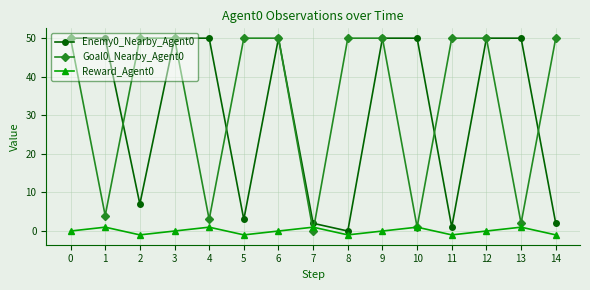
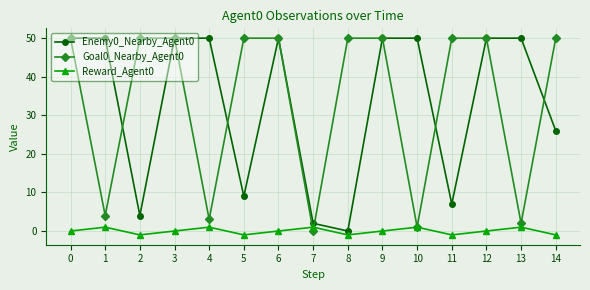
Enemy0_Nearby_Agent0, 2: 7 -> 4
Enemy0_Nearby_Agent0, 5: 3 -> 9
Enemy0_Nearby_Agent0, 11: 1 -> 7
Enemy0_Nearby_Agent0, 14: 2 -> 26
